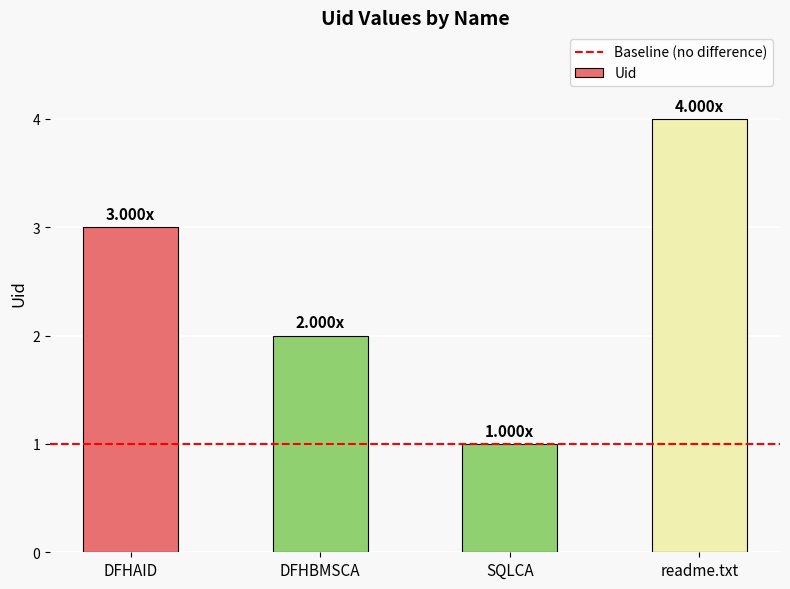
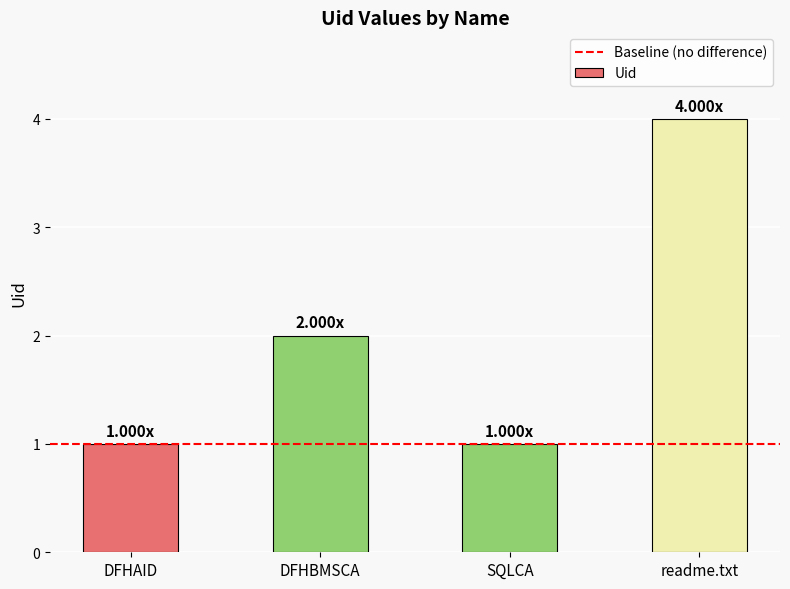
DFHAID: 3.000x -> 1.000x
